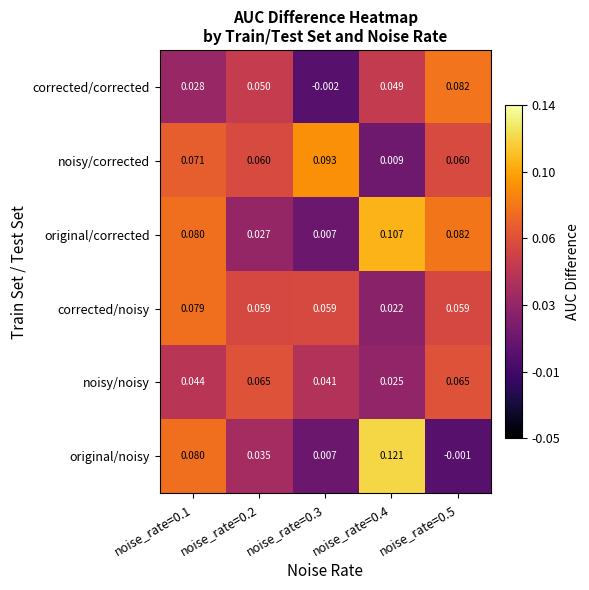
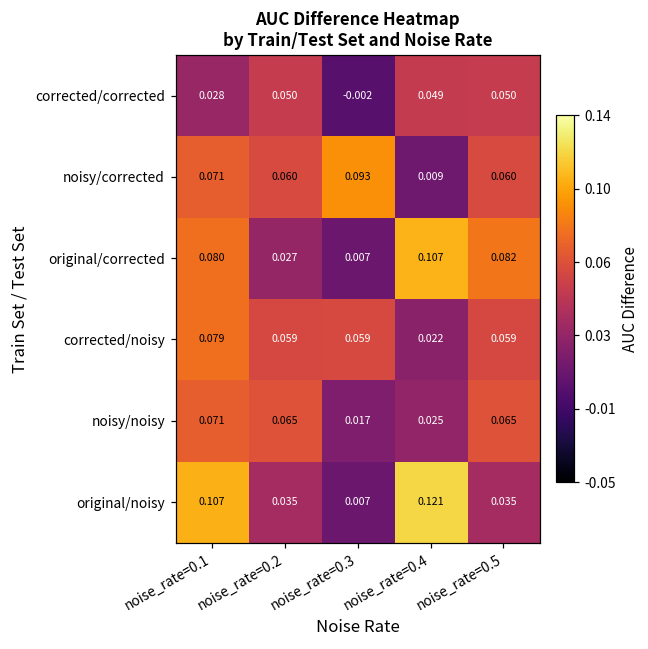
corrected/corrected, noise_rate=0.5: 0.082 -> 0.050
noisy/noisy, noise_rate=0.1: 0.044 -> 0.071
noisy/noisy, noise_rate=0.3: 0.041 -> 0.017
original/noisy, noise_rate=0.1: 0.080 -> 0.107
original/noisy, noise_rate=0.5: -0.001 -> 0.035
